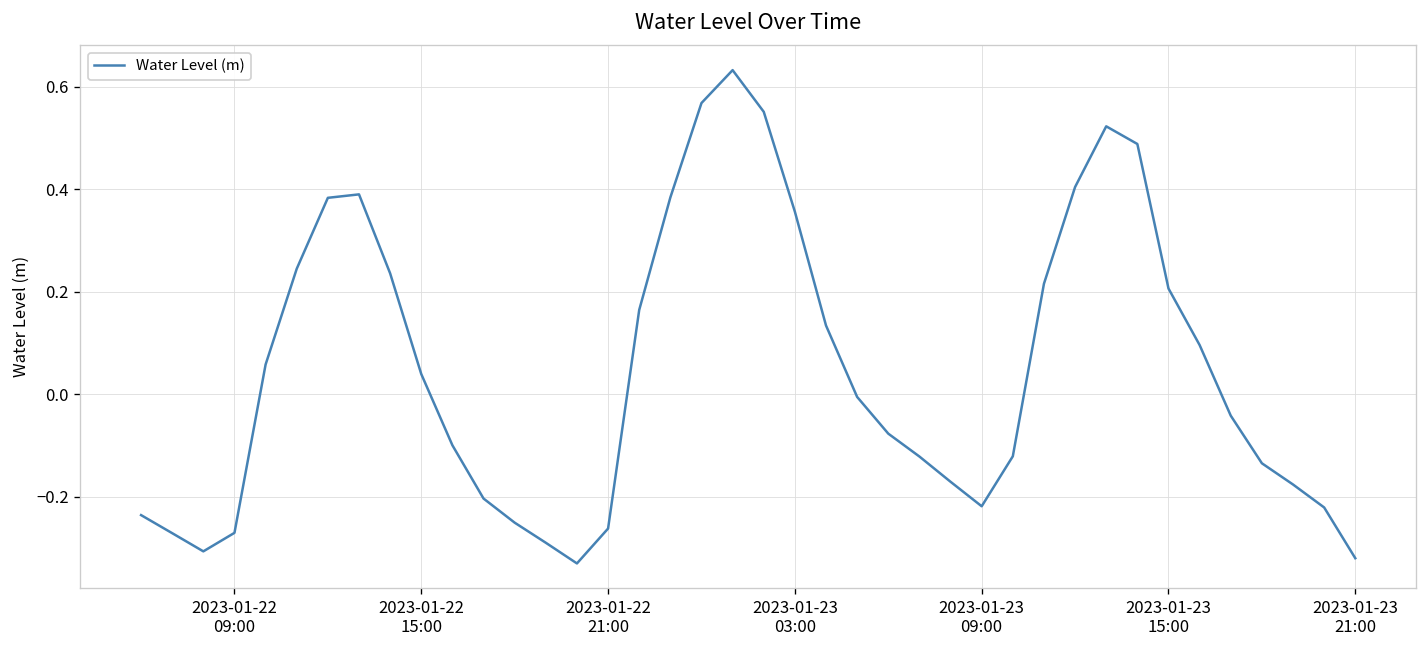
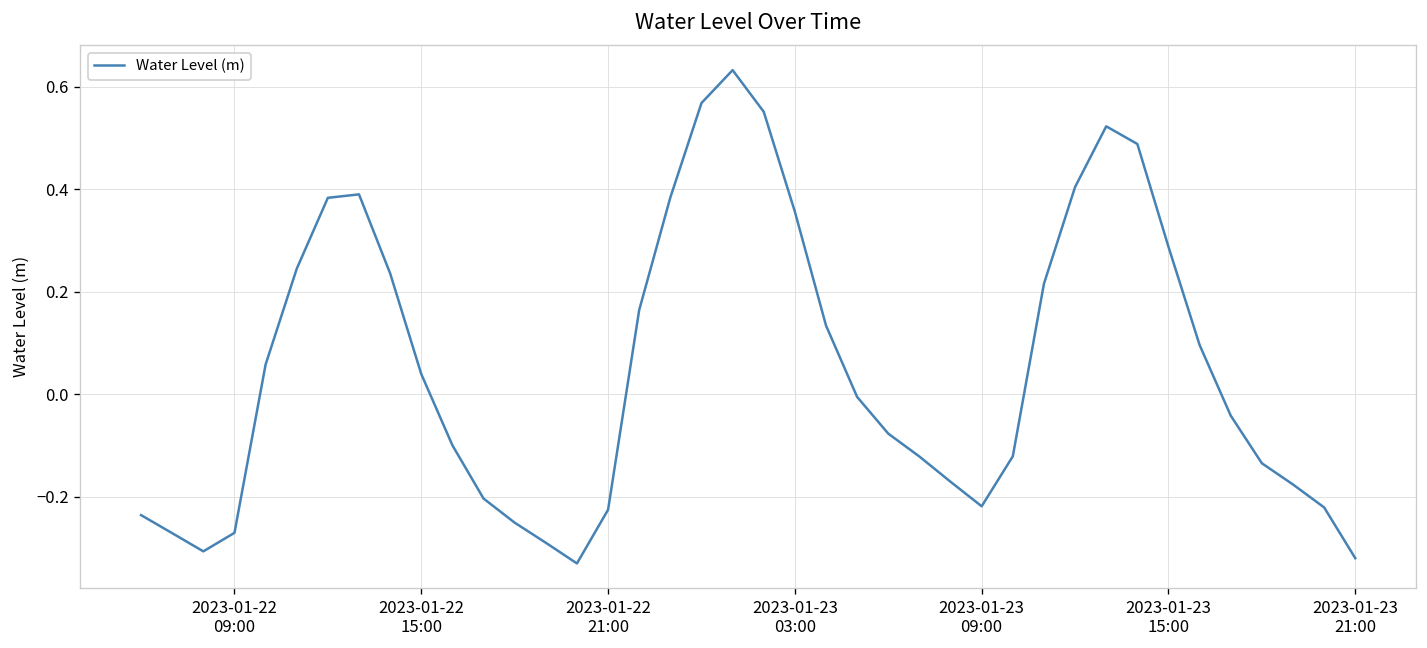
2023-01-22 21:00: -0.26 -> -0.23
2023-01-23 15:00: 0.21 -> 0.29
